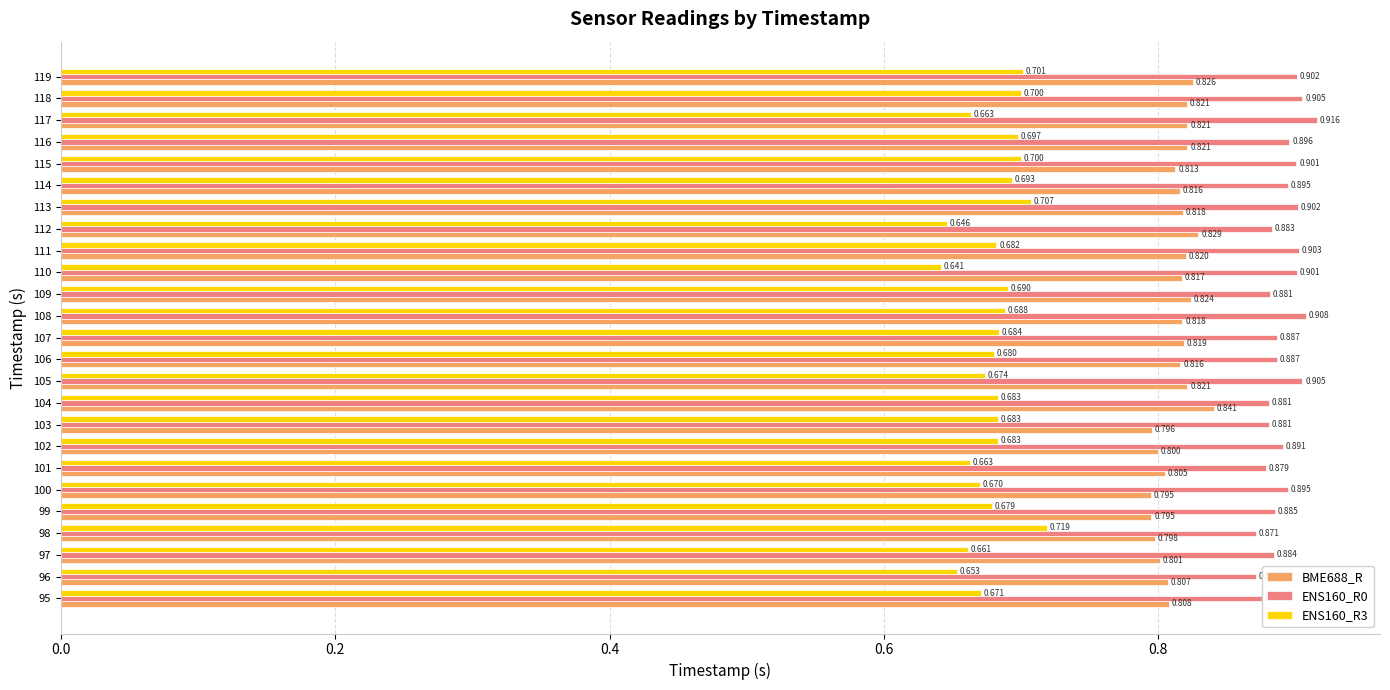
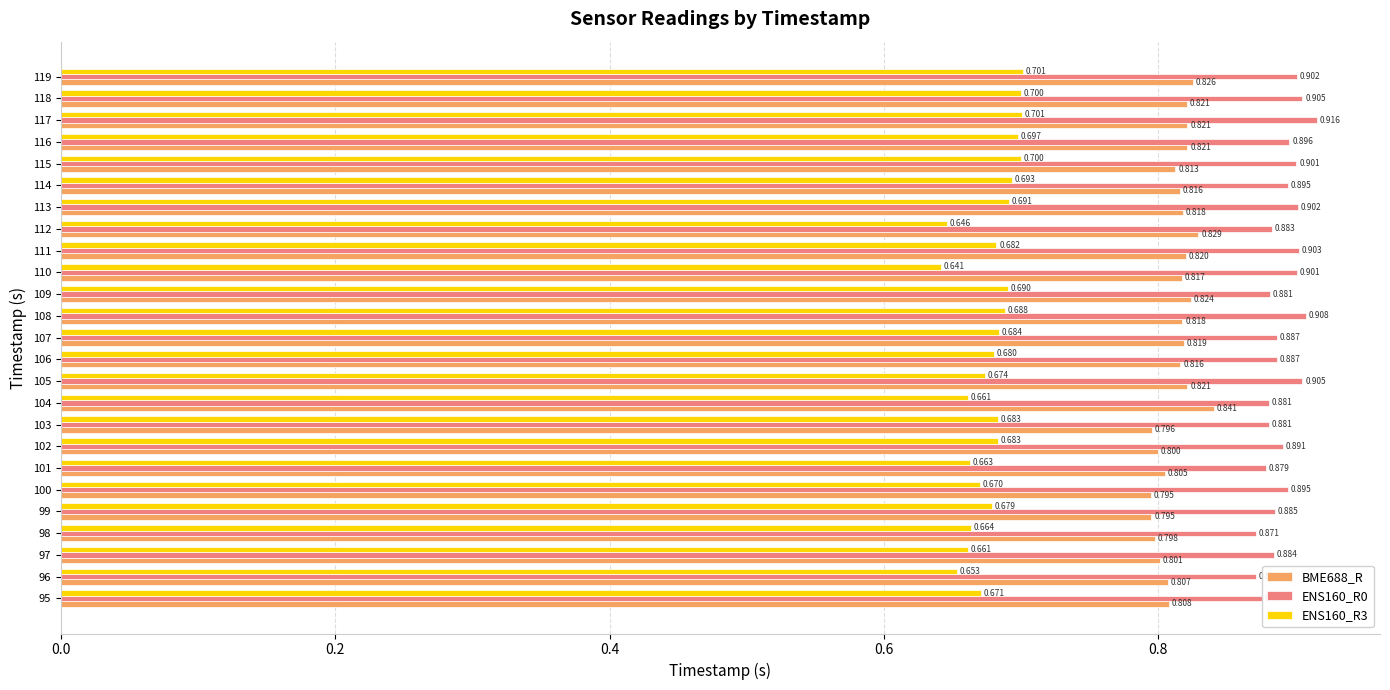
ENS160_R3, 117: 0.663 -> 0.701
ENS160_R3, 113: 0.707 -> 0.691
ENS160_R3, 104: 0.683 -> 0.661
ENS160_R3, 98: 0.719 -> 0.664
